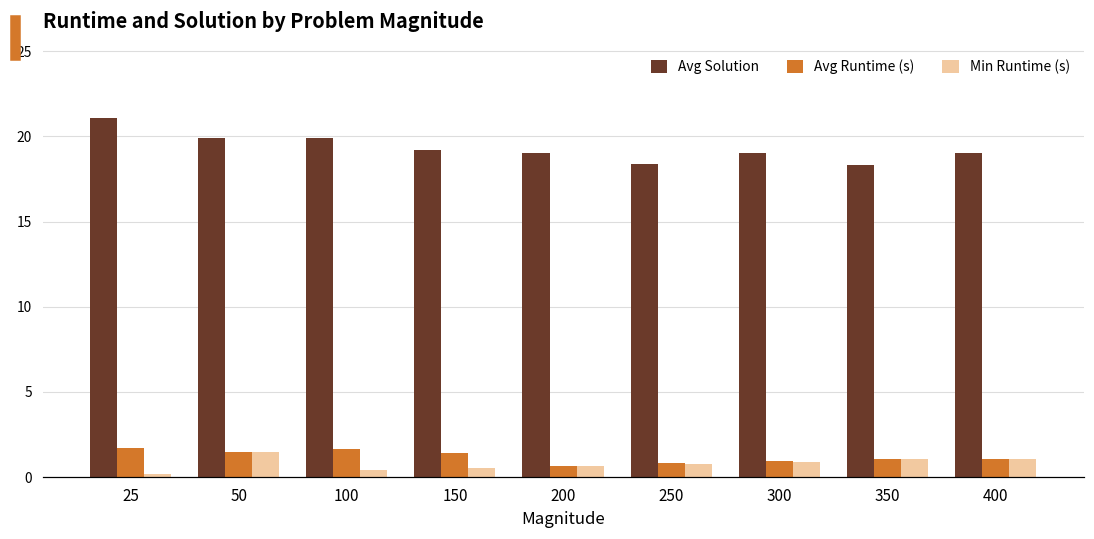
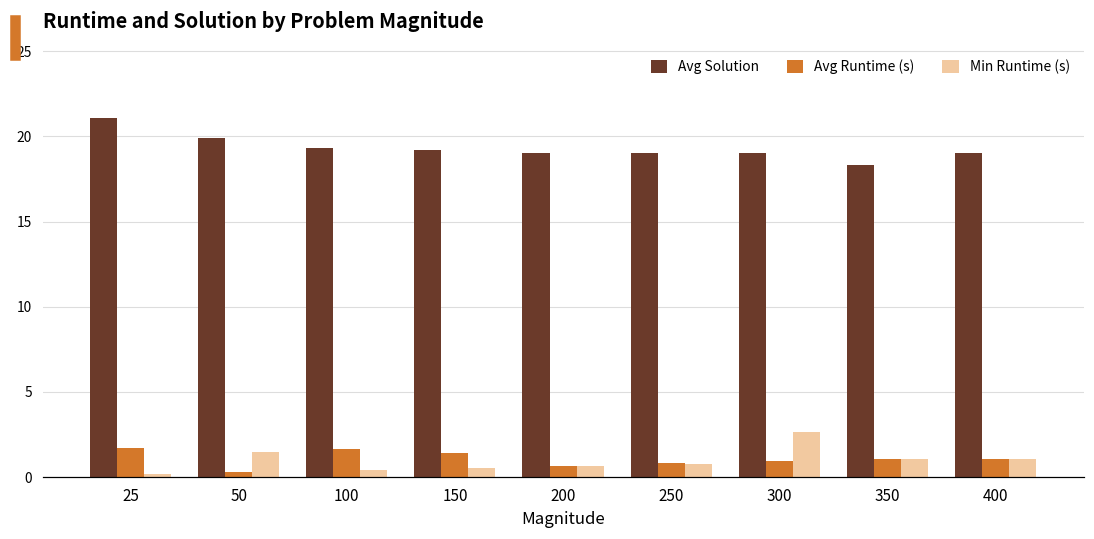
Avg Runtime (s), 50: 1.5 -> 0.3
Avg Solution, 100: 19.9 -> 19.3
Avg Solution, 250: 18.4 -> 19.0
Min Runtime (s), 300: 0.9 -> 2.6
